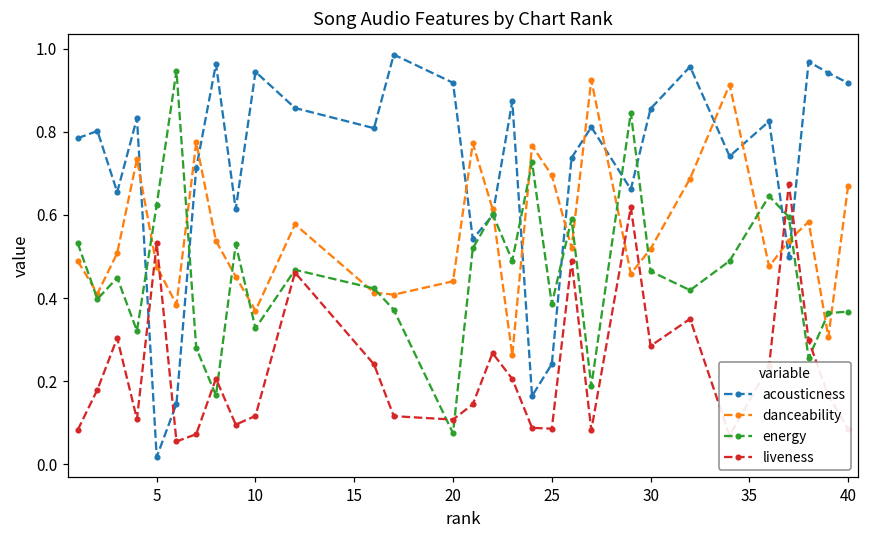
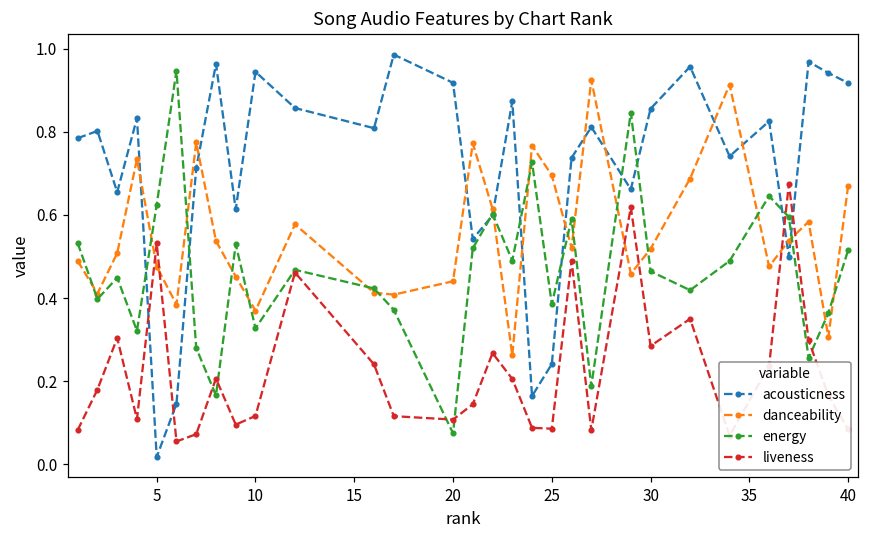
energy, 40: 0.37 -> 0.52
